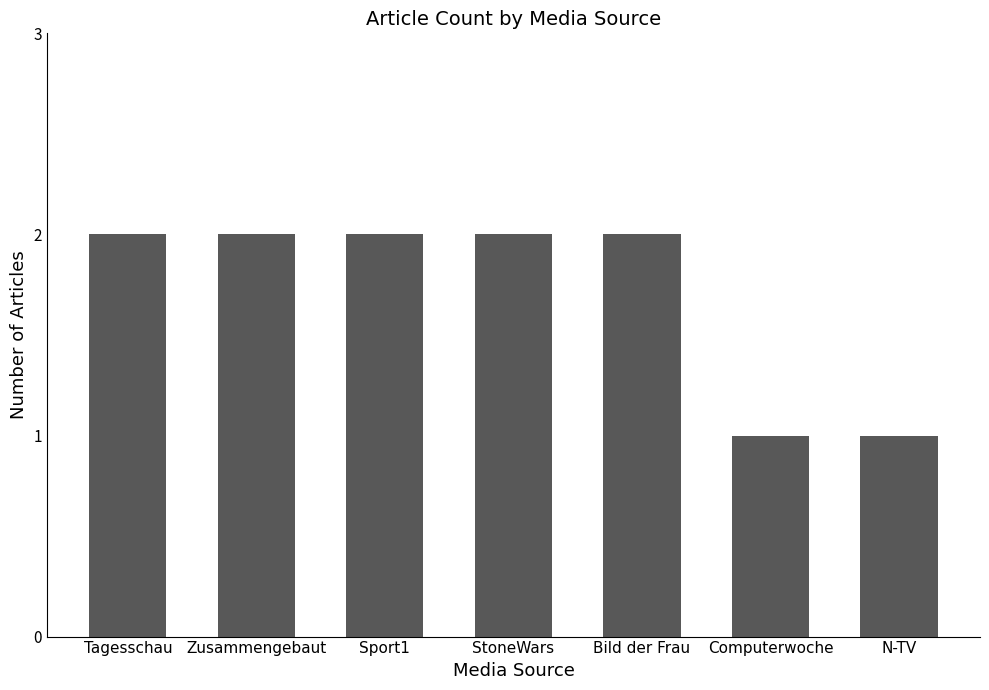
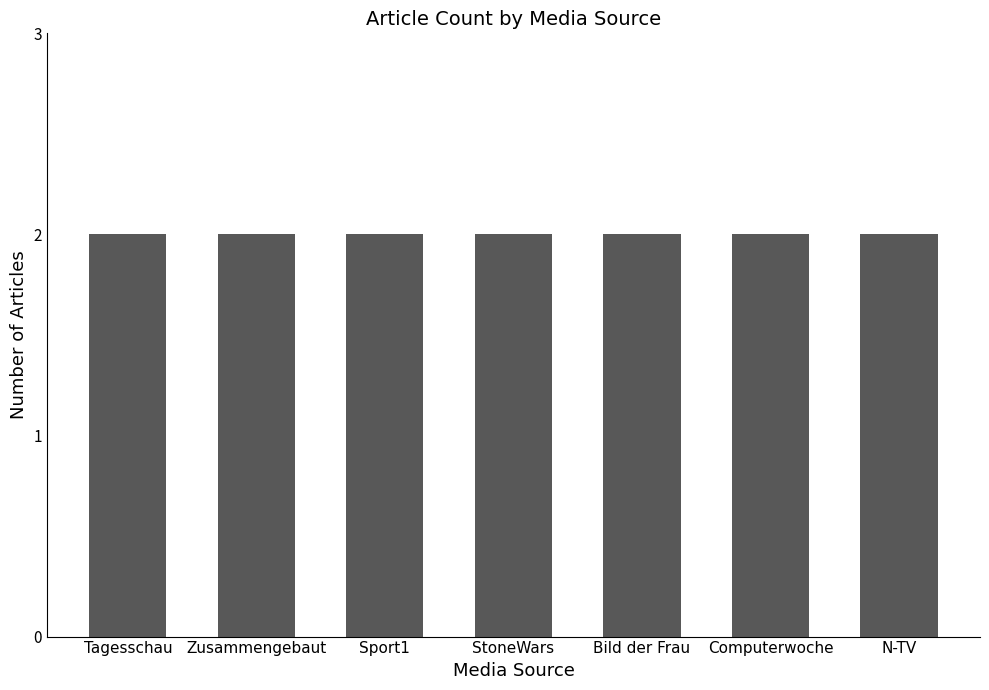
Computerwoche: 1 -> 2
N-TV: 1 -> 2
